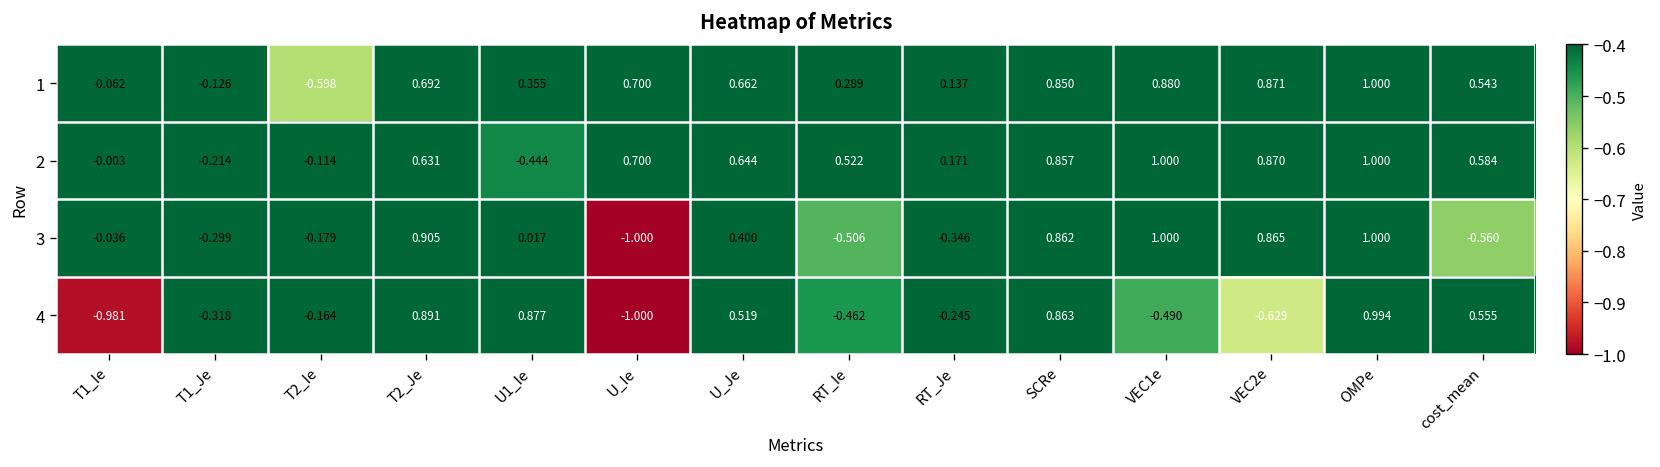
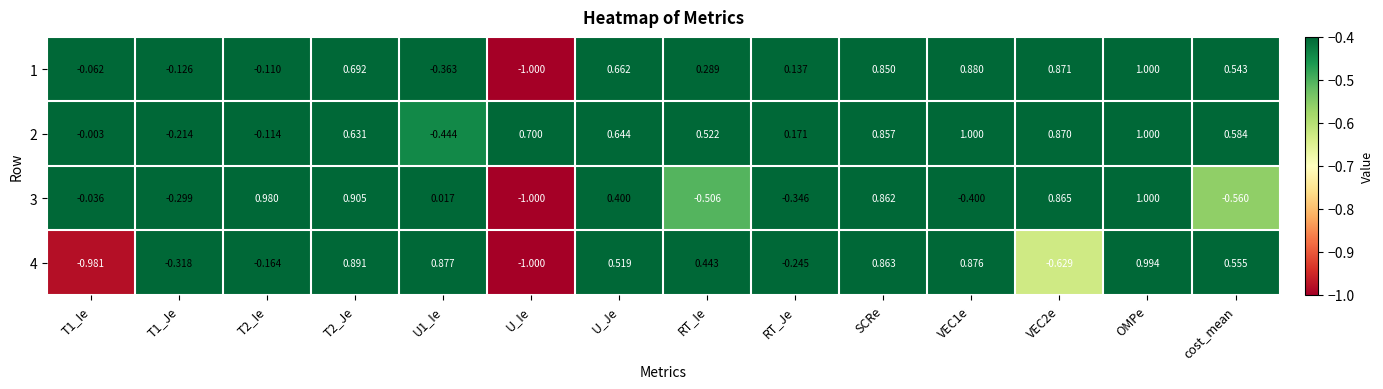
1, T2_Ie: -0.598 -> -0.110
1, U1_Ie: 0.355 -> -0.363
1, U_Ie: 0.700 -> -1.000
3, T2_Ie: -0.179 -> 0.980
3, VEC1e: 1.000 -> -0.400
4, RT_Ie: -0.462 -> 0.443
4, VEC1e: -0.490 -> 0.876
